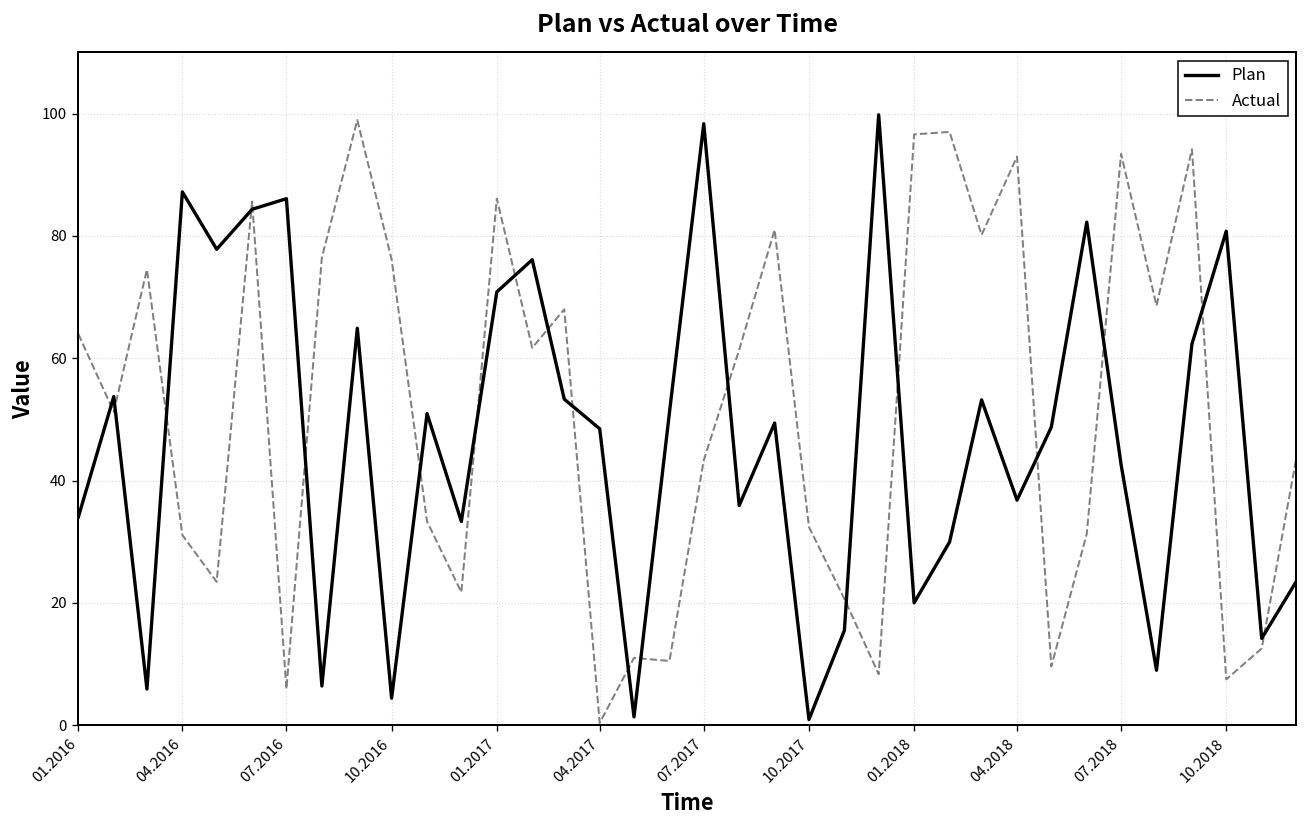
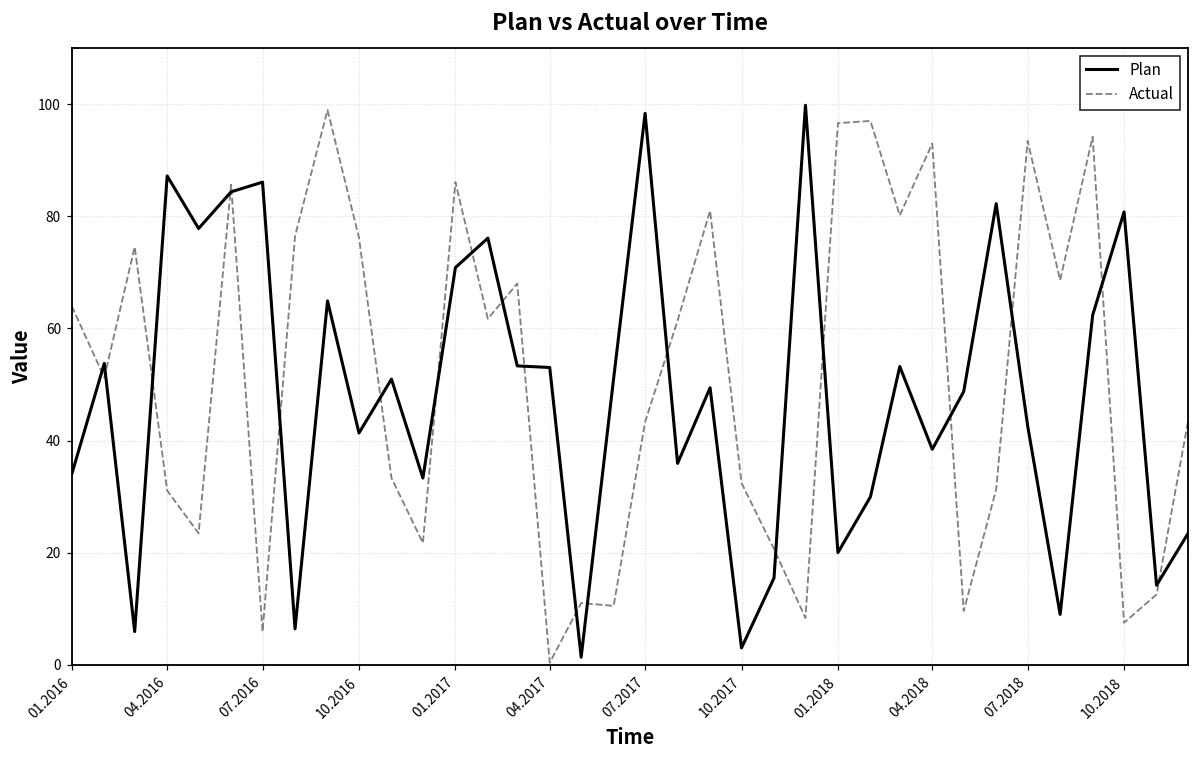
Plan, 10.2016: 4 -> 41
Plan, 04.2017: 48 -> 53
Plan, 10.2017: 1 -> 3
Plan, 04.2018: 37 -> 38
